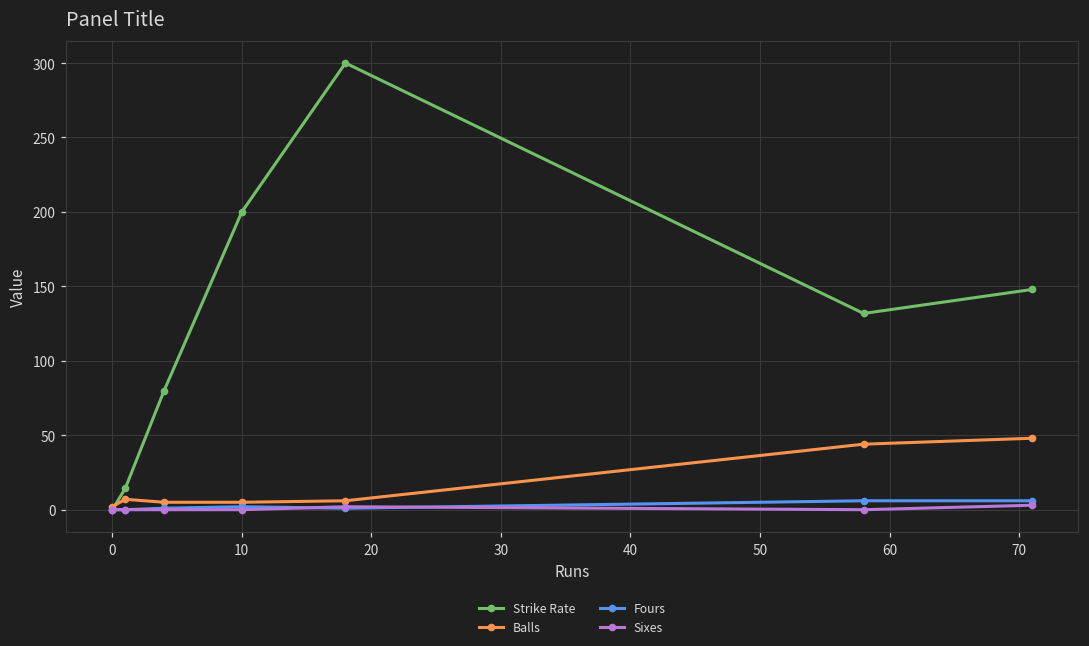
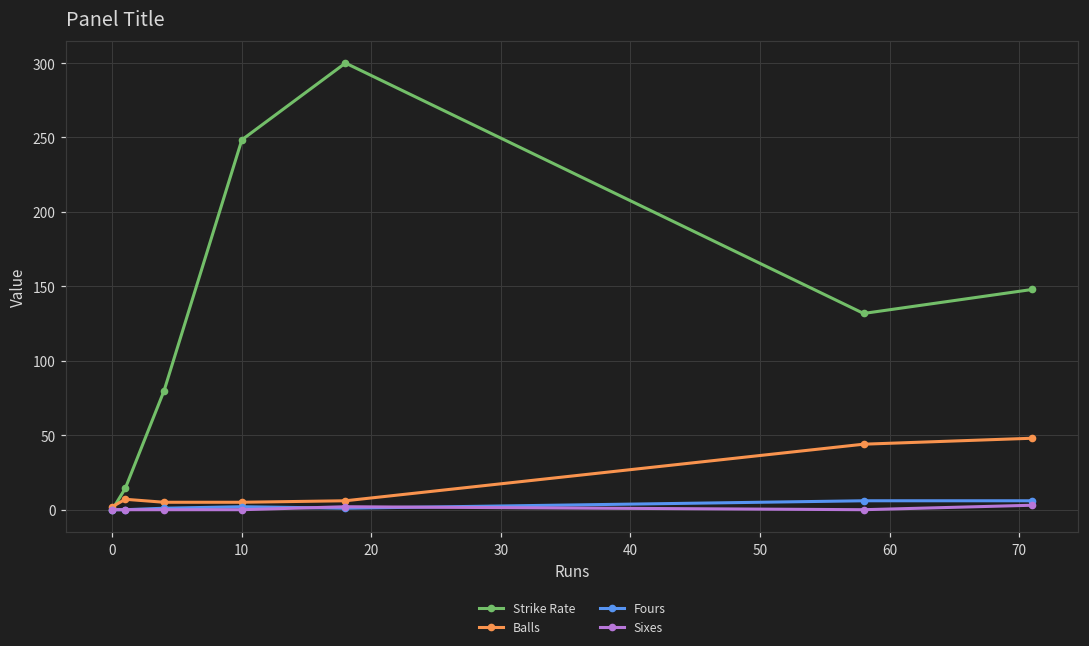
Strike Rate, 10: 200 -> 248
